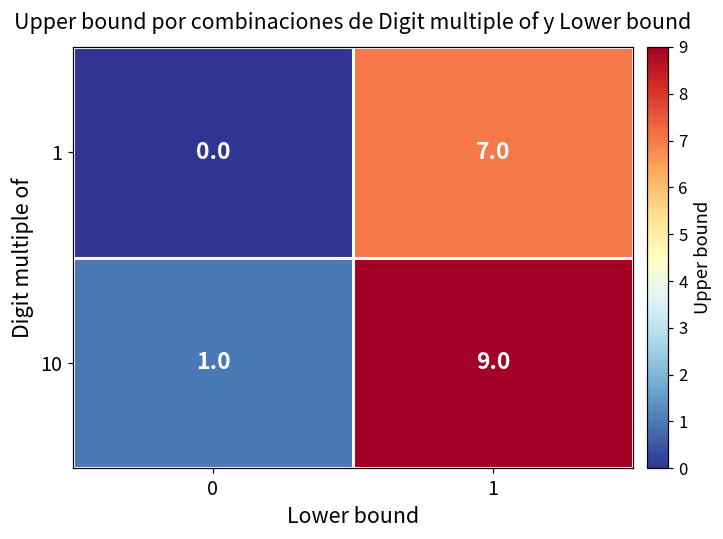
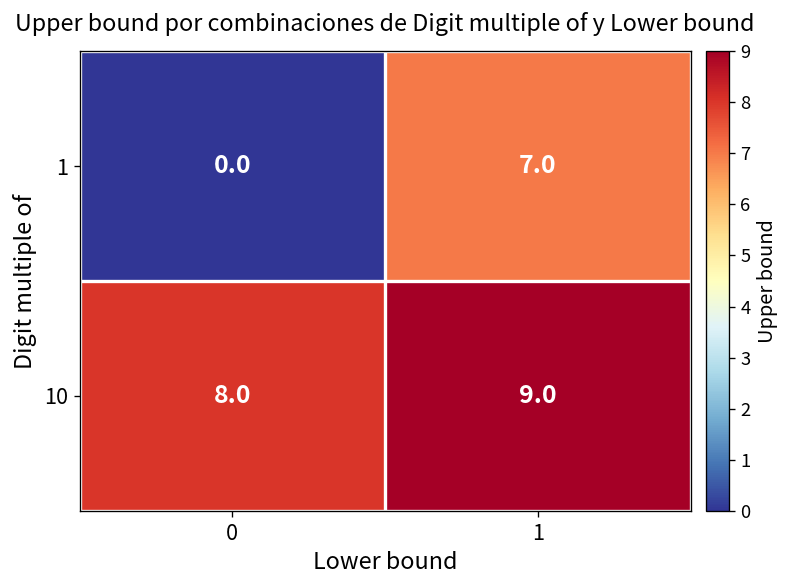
10, 0: 1.0 -> 8.0
